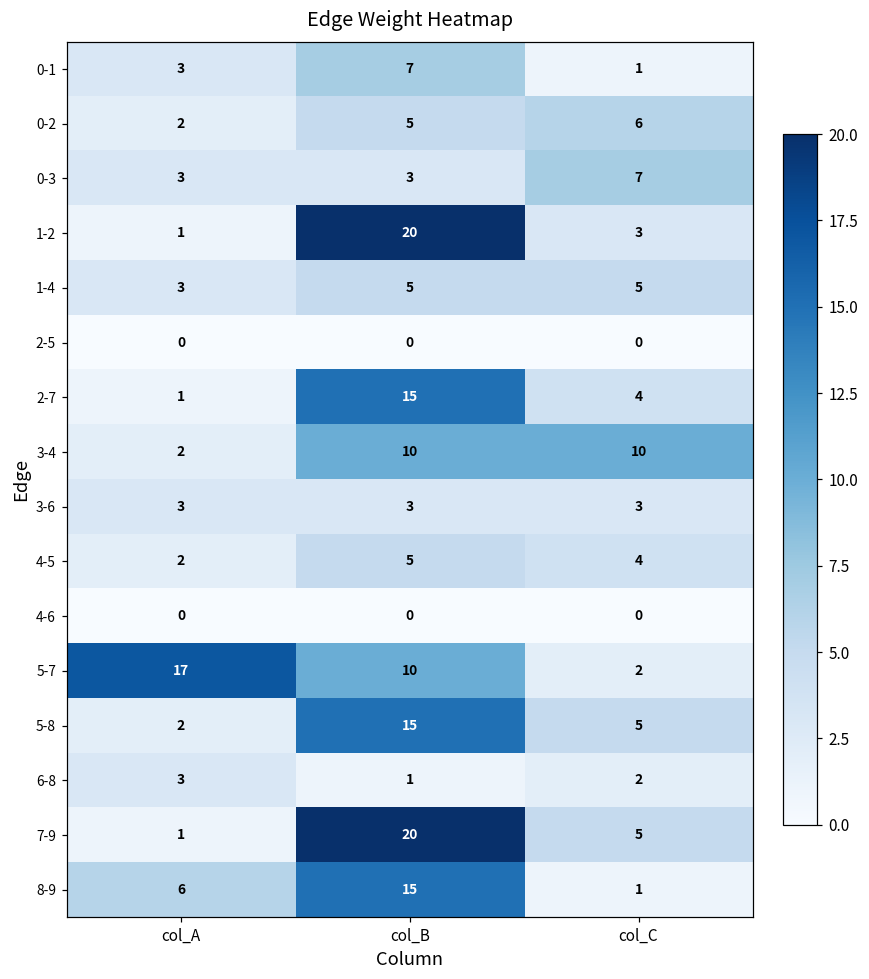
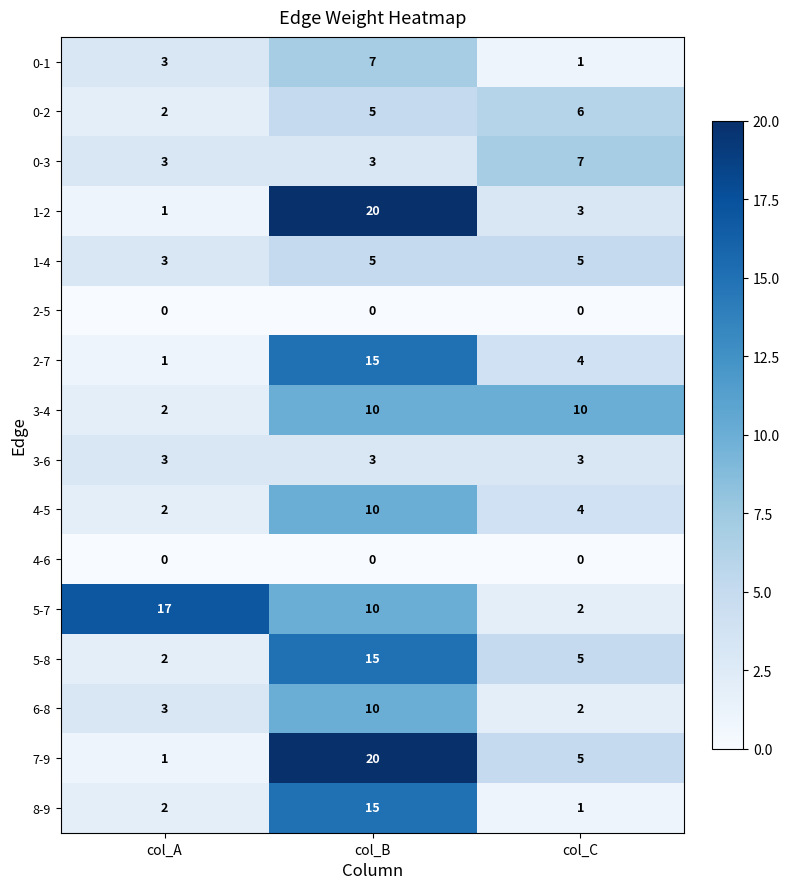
4-5, col_B: 5 -> 10
6-8, col_B: 1 -> 10
8-9, col_A: 6 -> 2
